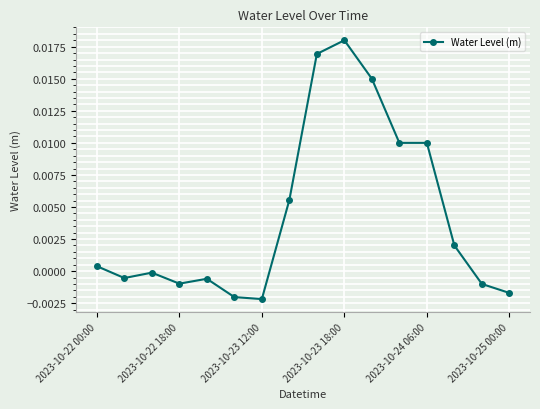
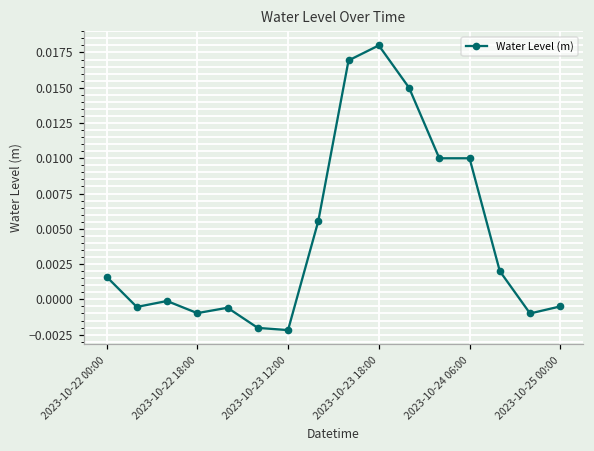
2023-10-22 00:00: 0.0004 -> 0.0016
2023-10-25 00:00: -0.0017 -> -0.0005
